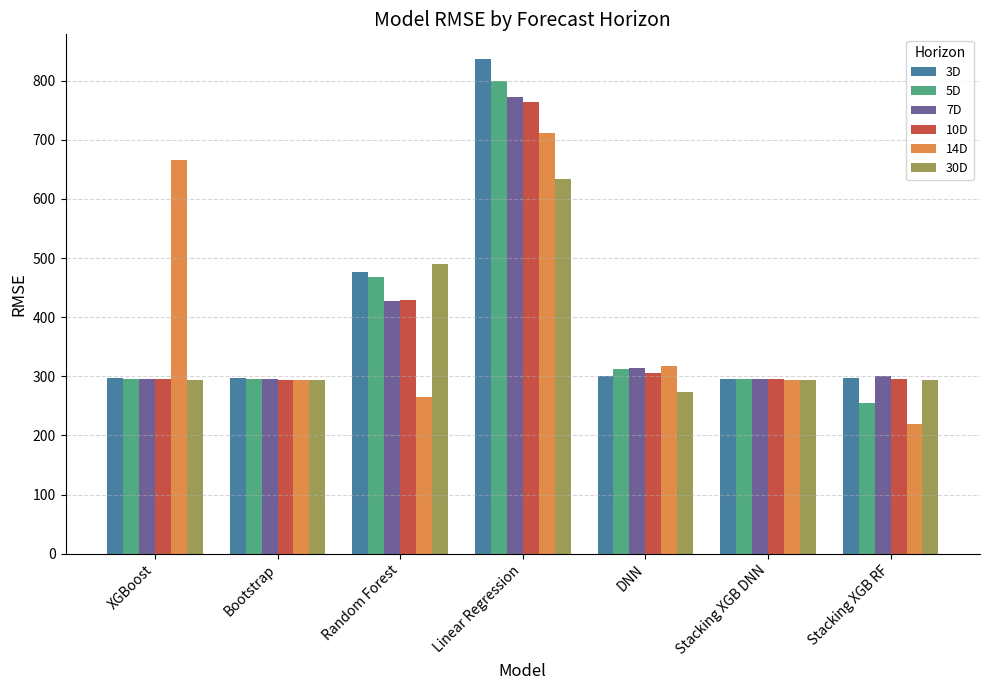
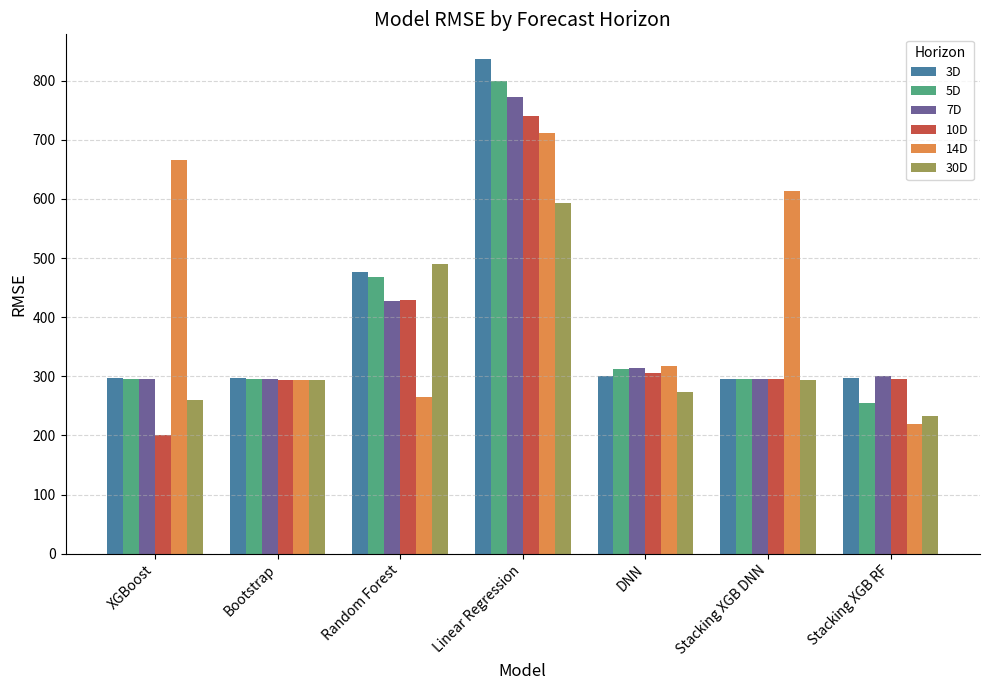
10D, XGBoost: 300 -> 200
30D, XGBoost: 290 -> 260
10D, Linear Regression: 760 -> 740
30D, Linear Regression: 630 -> 590
14D, Stacking XGB DNN: 290 -> 610
30D, Stacking XGB RF: 290 -> 230
